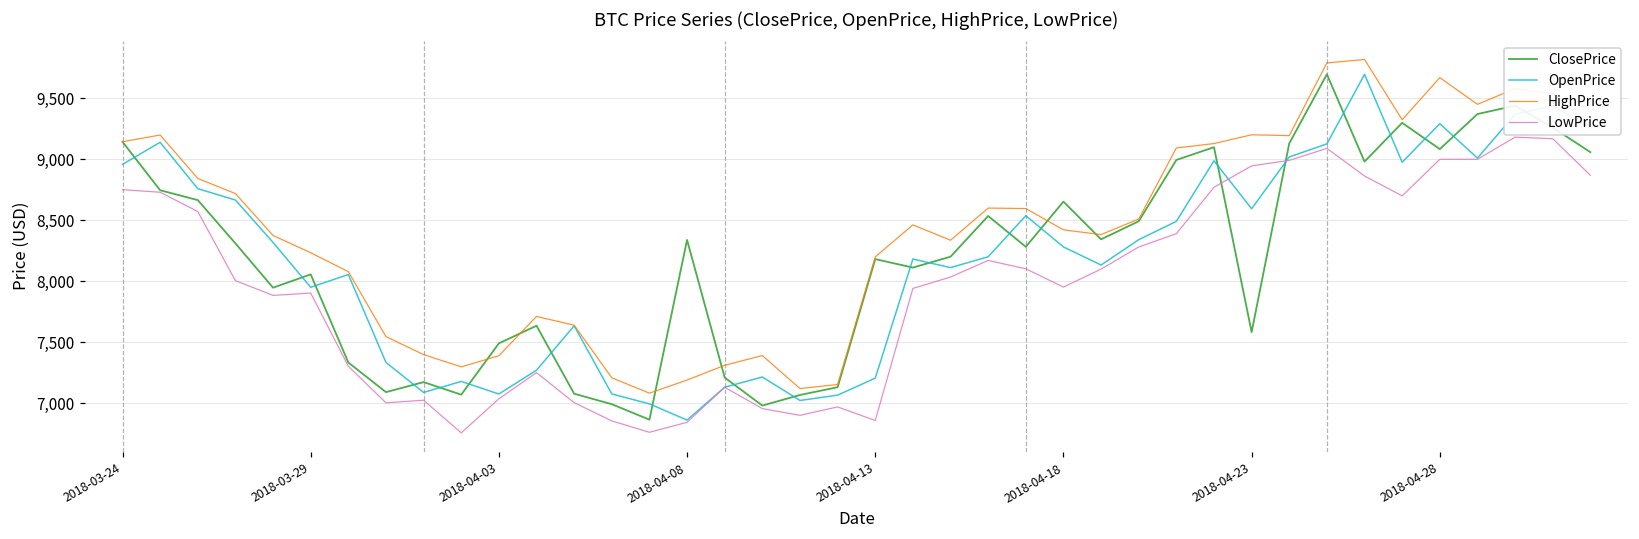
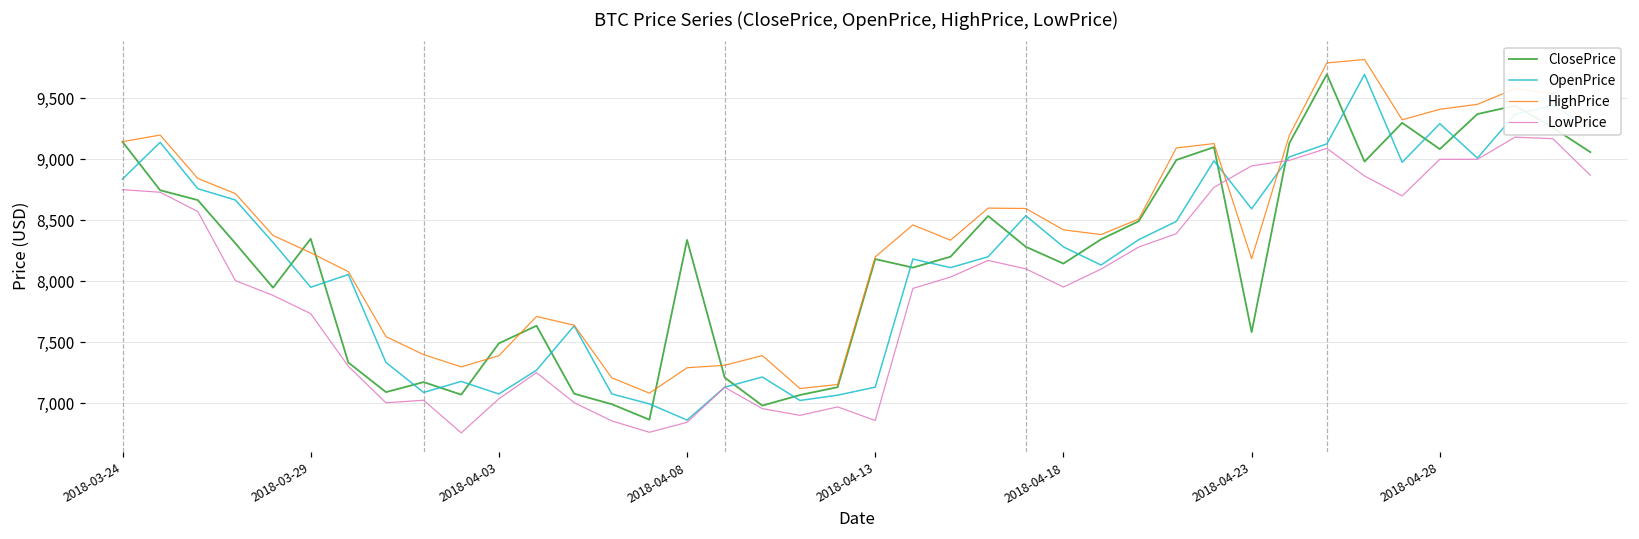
OpenPrice, 2018-03-24: 8,960 -> 8,840
ClosePrice, 2018-03-29: 8,060 -> 8,350
LowPrice, 2018-03-29: 7,900 -> 7,730
HighPrice, 2018-04-08: 7,190 -> 7,290
OpenPrice, 2018-04-13: 7,210 -> 7,130
ClosePrice, 2018-04-18: 8,650 -> 8,150
HighPrice, 2018-04-23: 9,200 -> 8,190
HighPrice, 2018-04-28: 9,670 -> 9,410
